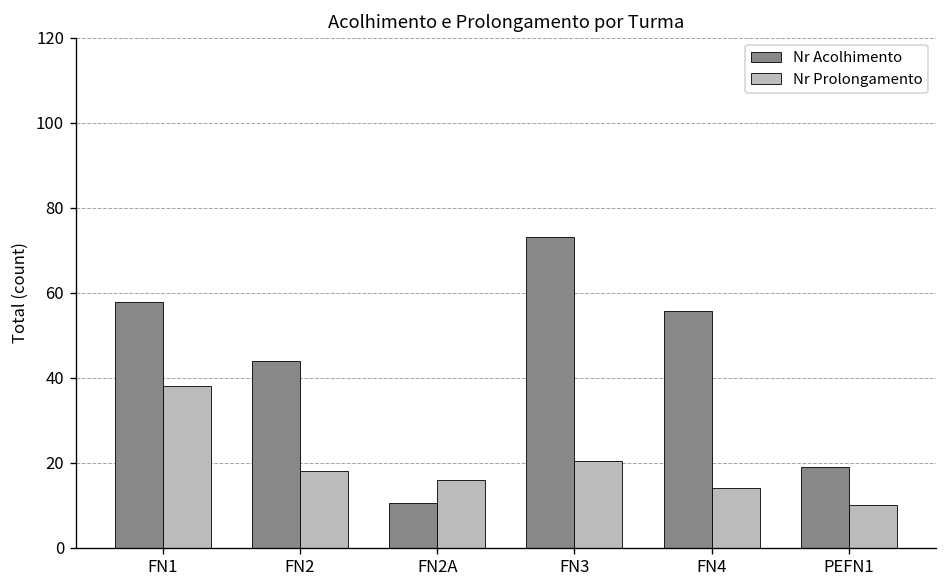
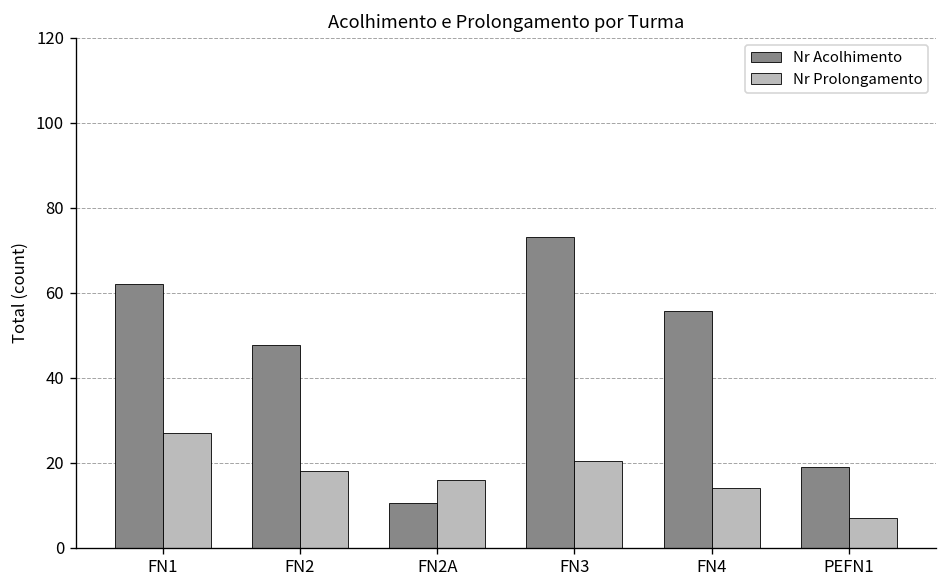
Nr Acolhimento, FN1: 58 -> 62
Nr Prolongamento, FN1: 38 -> 27
Nr Acolhimento, FN2: 44 -> 48
Nr Prolongamento, PEFN1: 10 -> 7
